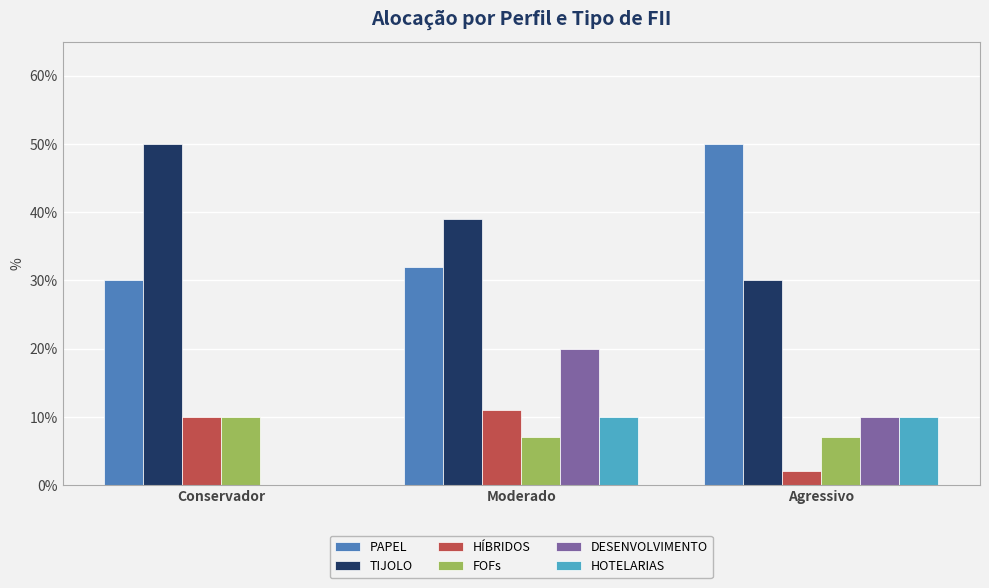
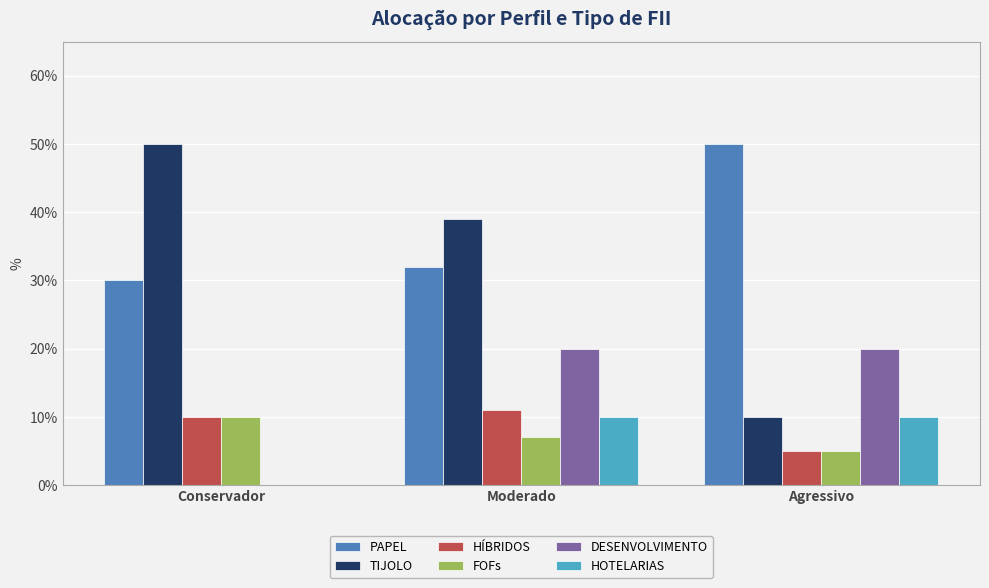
TIJOLO, Agressivo: 30% -> 10%
HÍBRIDOS, Agressivo: 2% -> 5%
FOFs, Agressivo: 7% -> 5%
DESENVOLVIMENTO, Agressivo: 10% -> 20%
